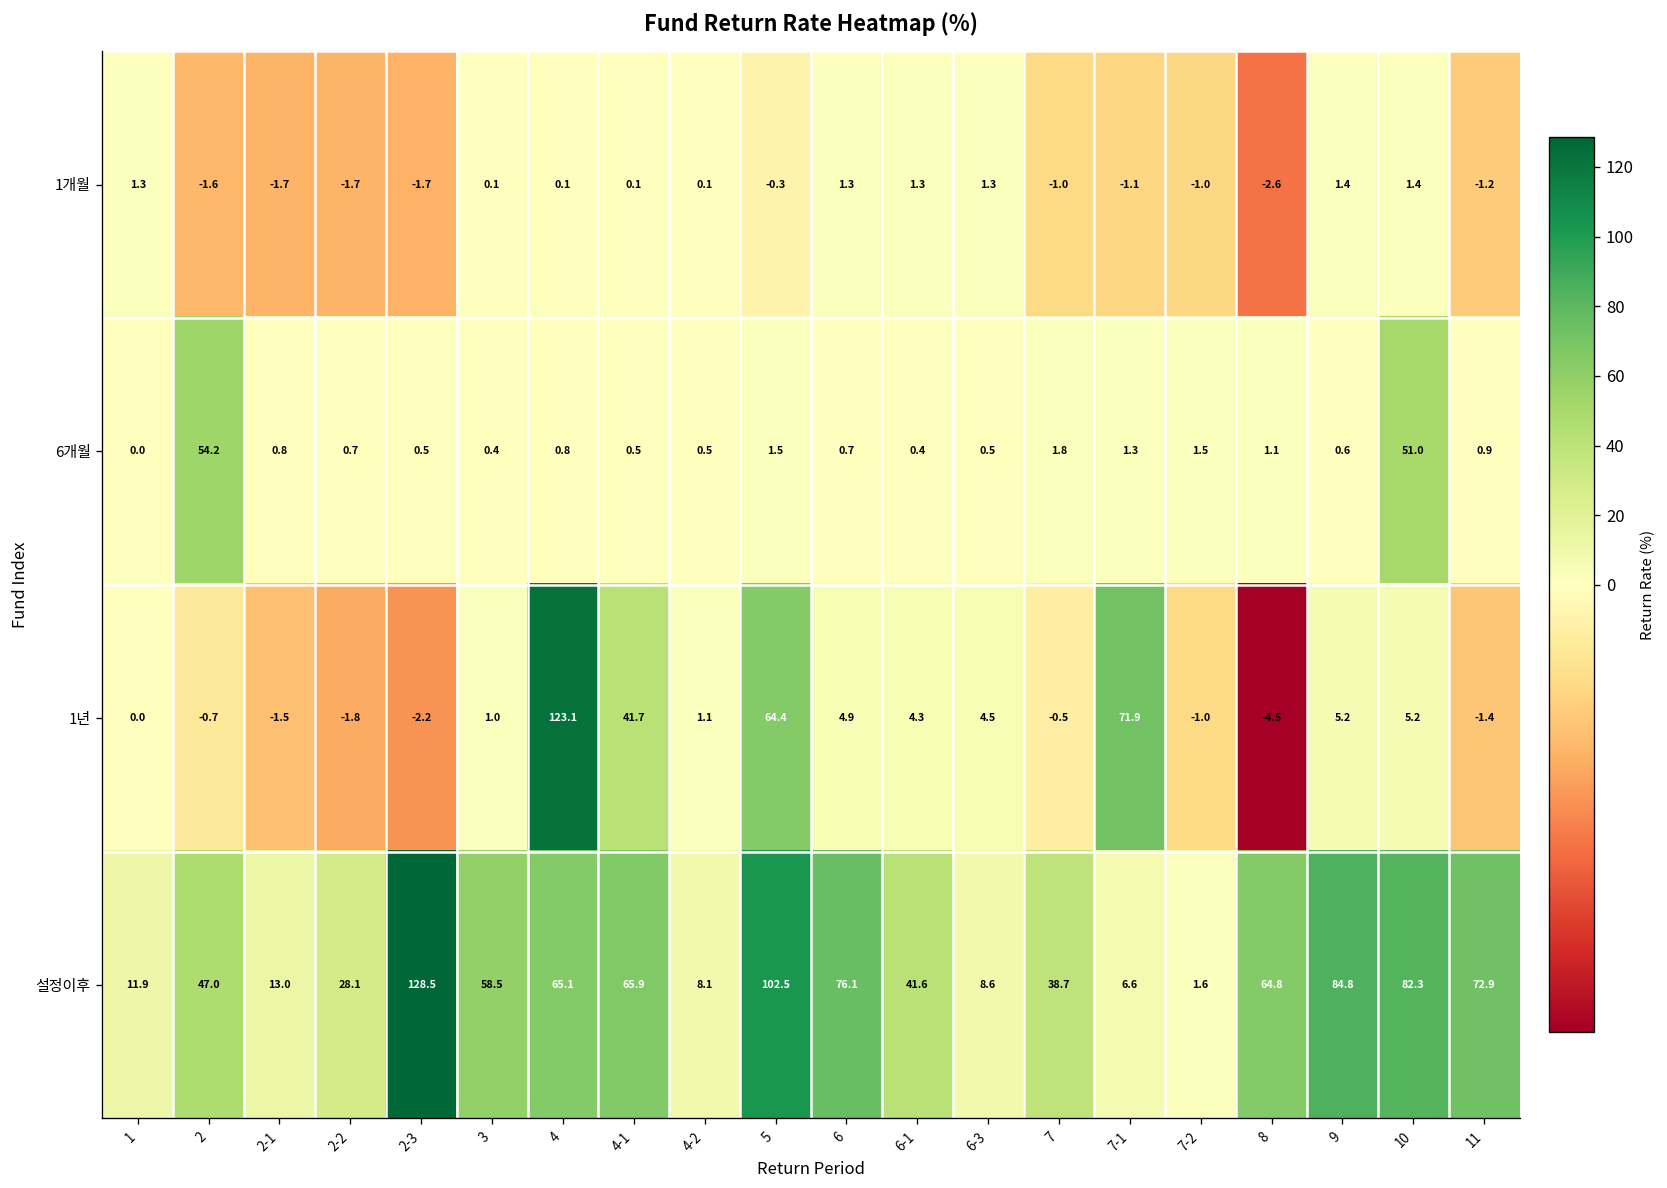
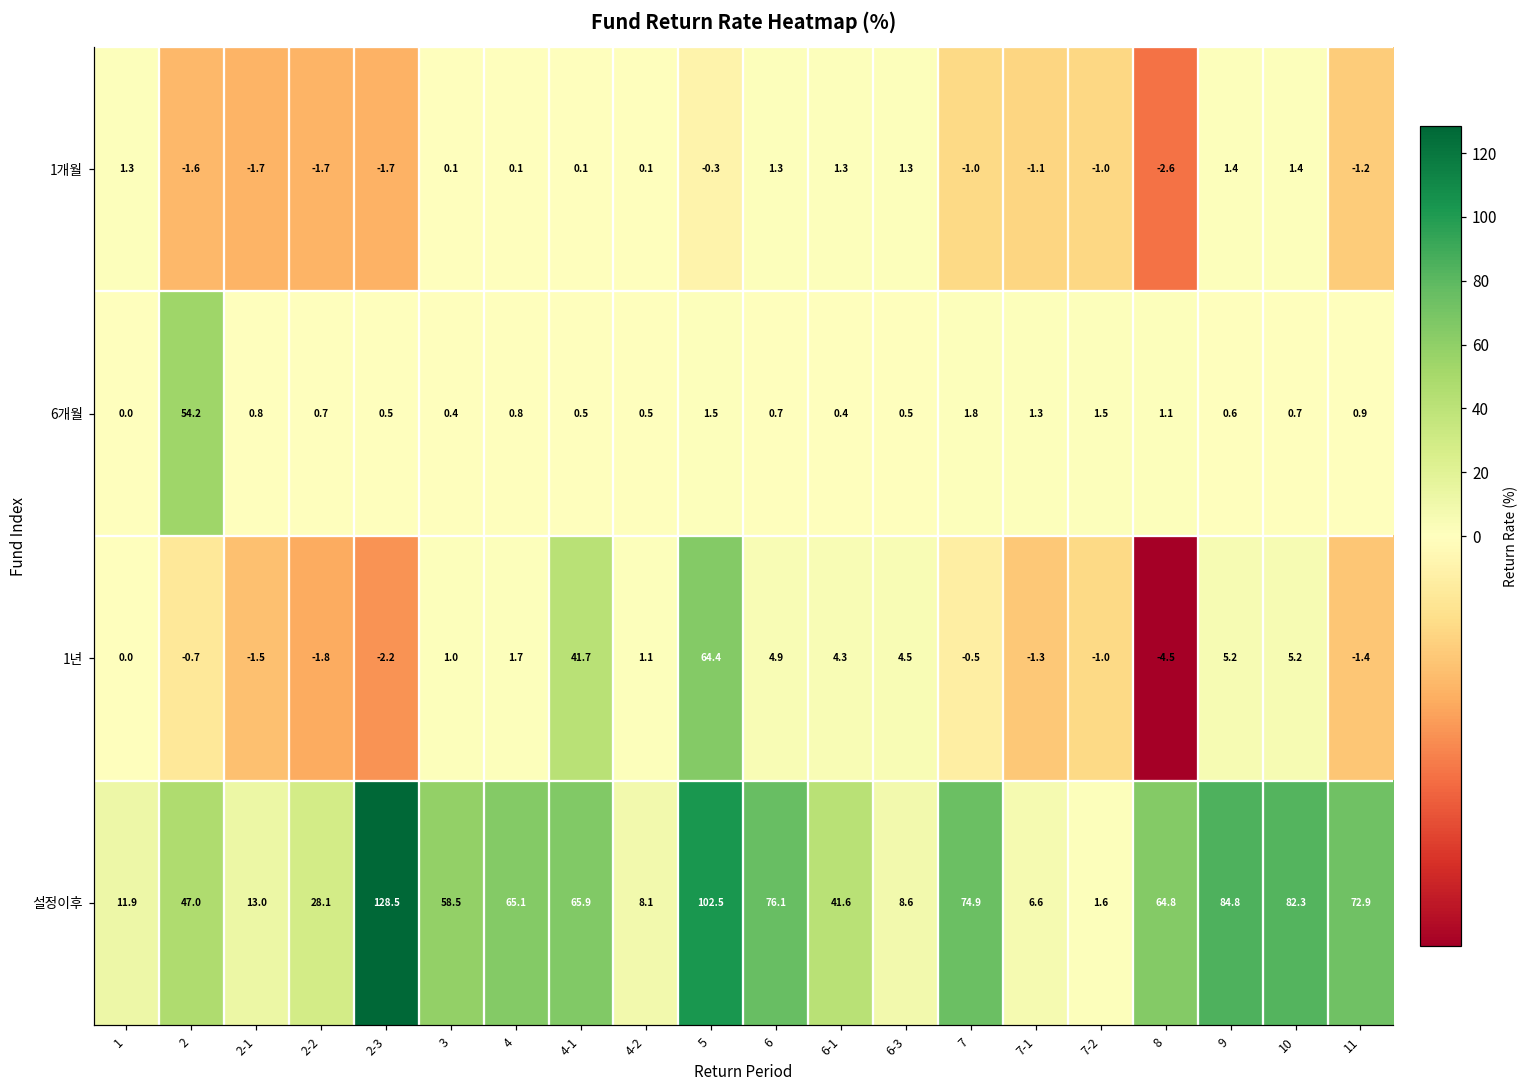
6개월, 10: 51.0 -> 0.7
1년, 4: 123.1 -> 1.7
1년, 7-1: 71.9 -> -1.3
설정이후, 7: 38.7 -> 74.9
